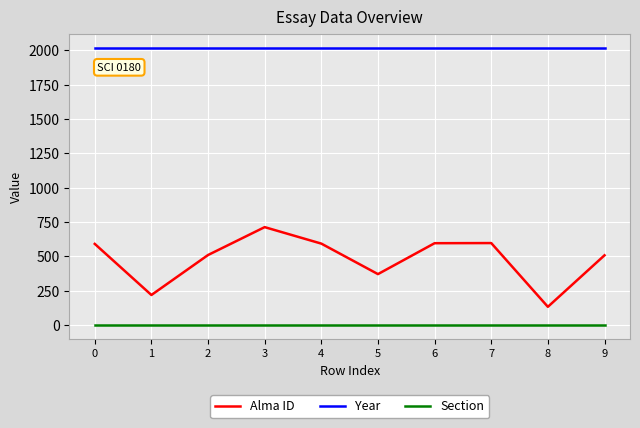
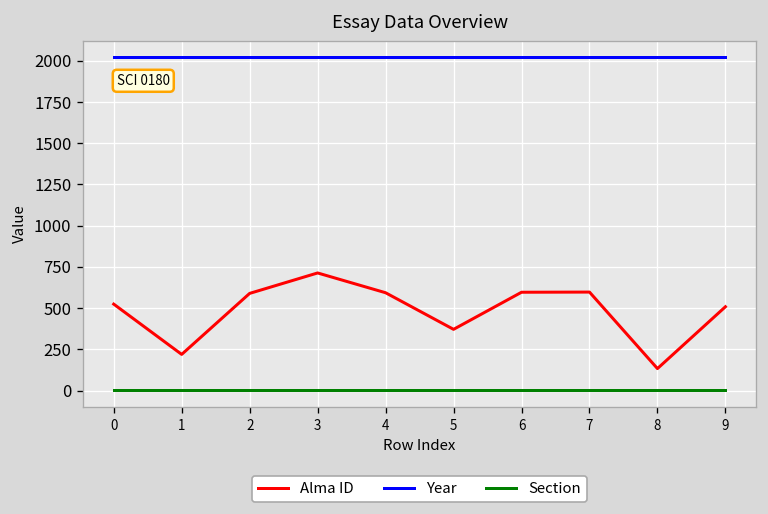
Alma ID, 0: 590 -> 520
Alma ID, 2: 510 -> 590
